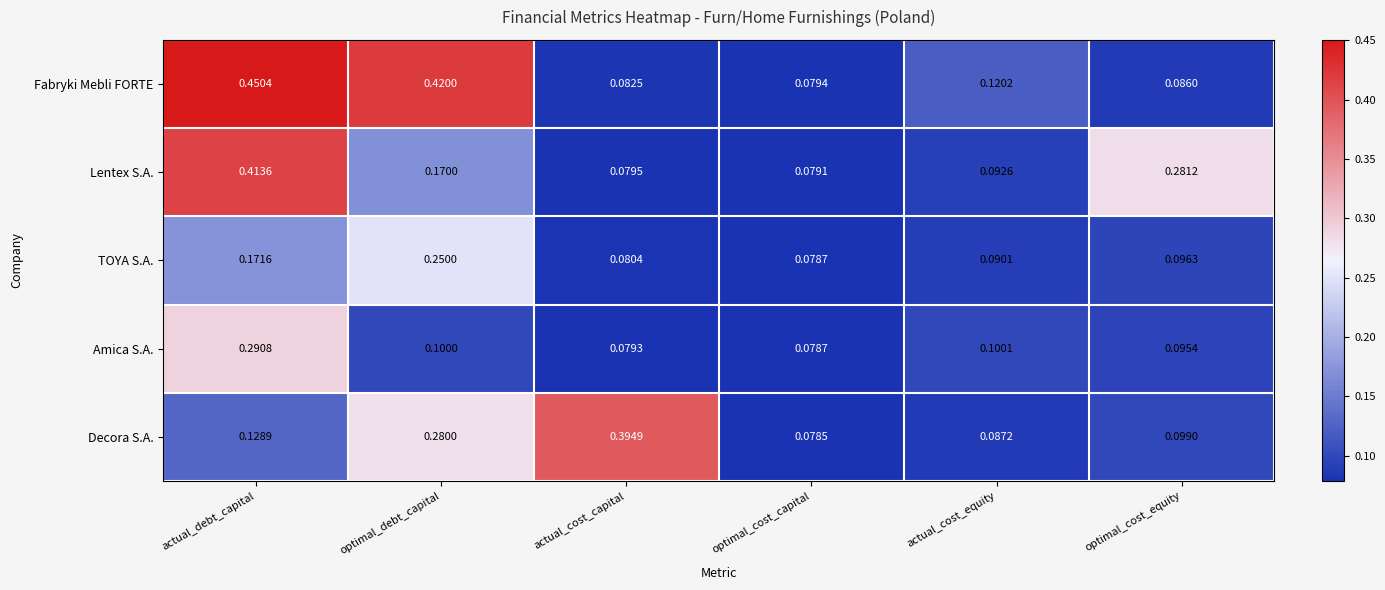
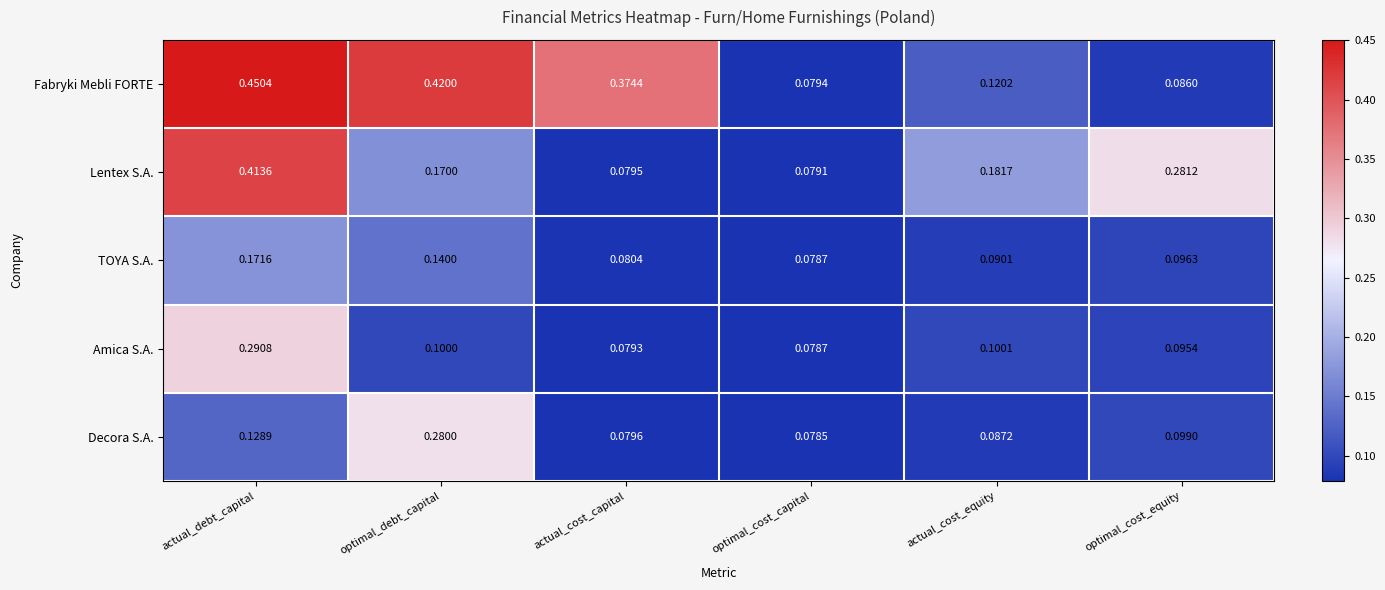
Fabryki Mebli FORTE, actual_cost_capital: 0.0825 -> 0.3744
Lentex S.A., actual_cost_equity: 0.0926 -> 0.1817
TOYA S.A., optimal_debt_capital: 0.2500 -> 0.1400
Decora S.A., actual_cost_capital: 0.3949 -> 0.0796
